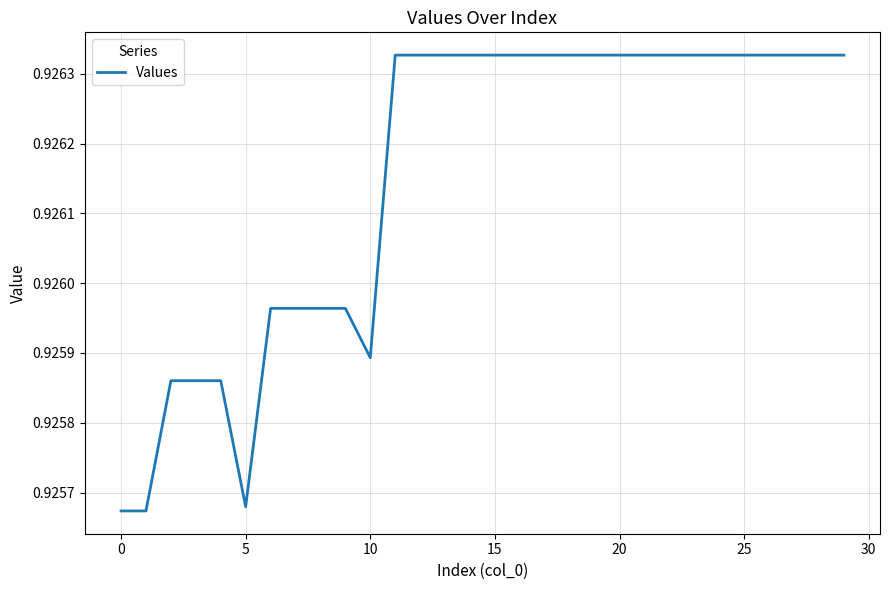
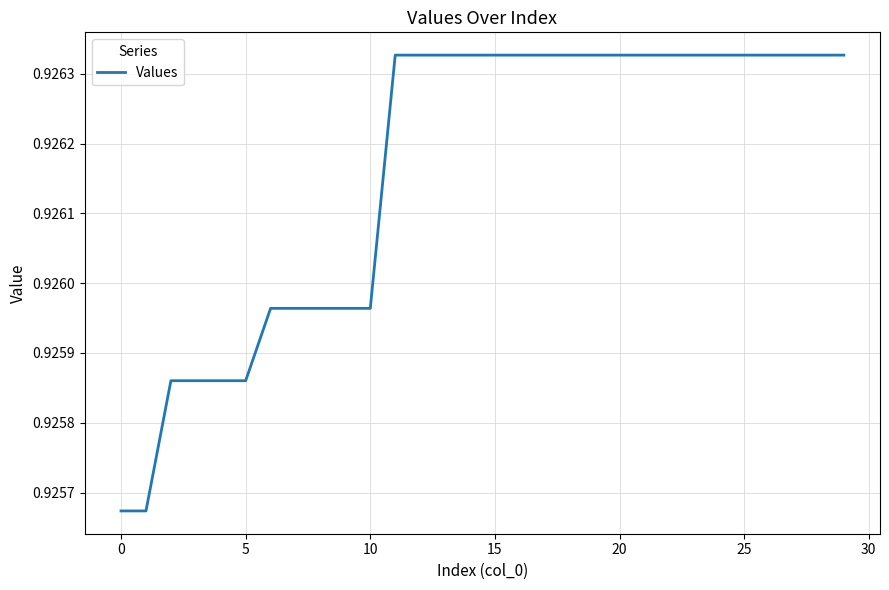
5: 0.92568 -> 0.92586
10: 0.92589 -> 0.92596
